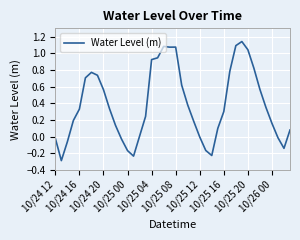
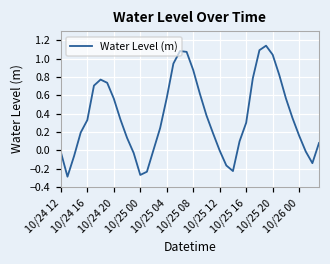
10/25 00: -0.2 -> -0.3
10/25 04: 0.9 -> 0.6
10/25 08: 1.1 -> 0.9
